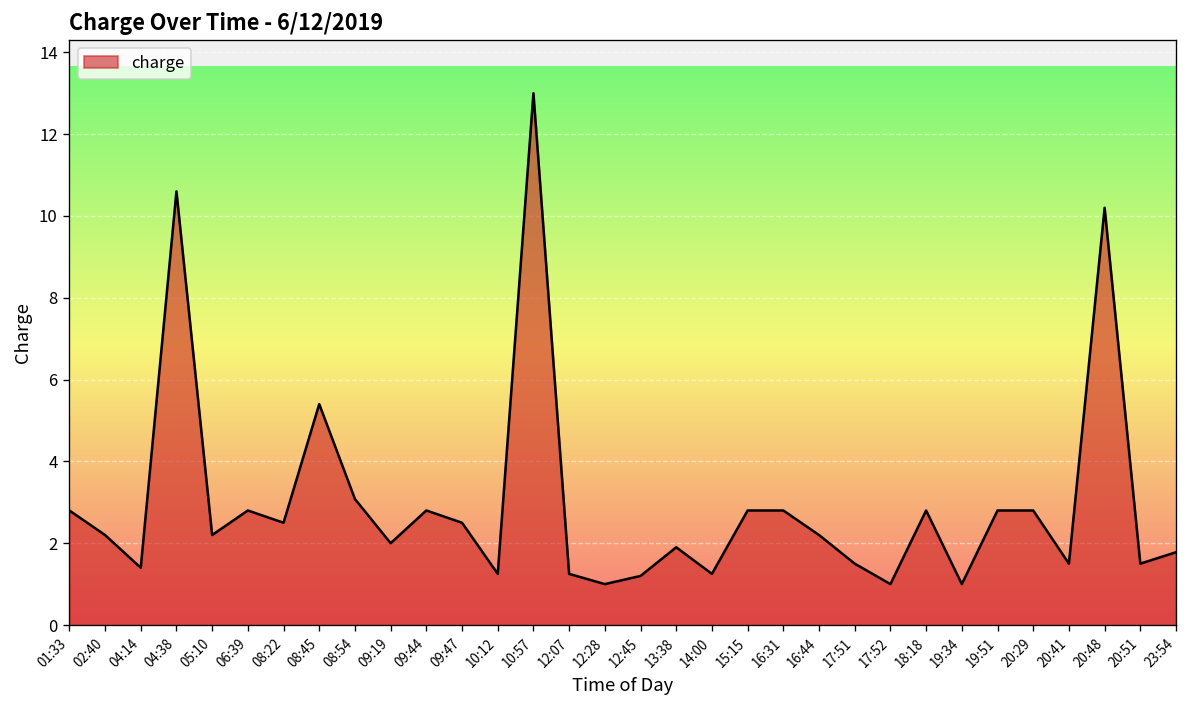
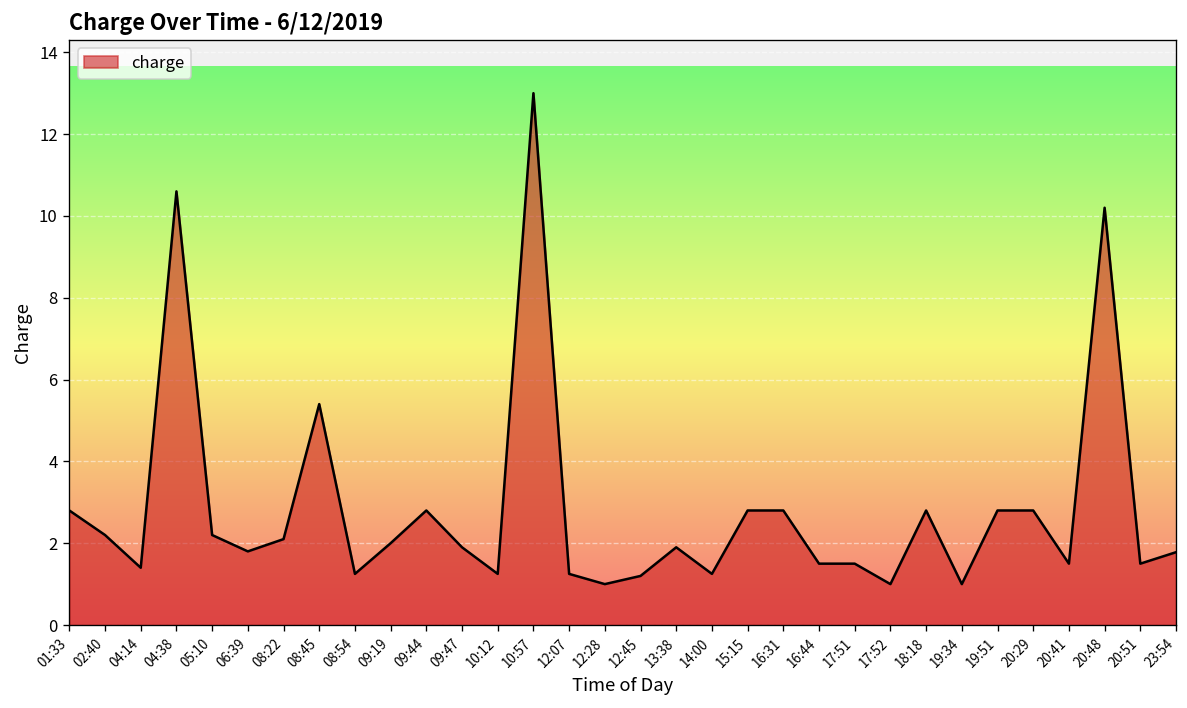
06:39: 2.8 -> 1.8
08:22: 2.5 -> 2.1
08:54: 3.1 -> 1.3
09:47: 2.5 -> 1.9
16:44: 2.2 -> 1.5
